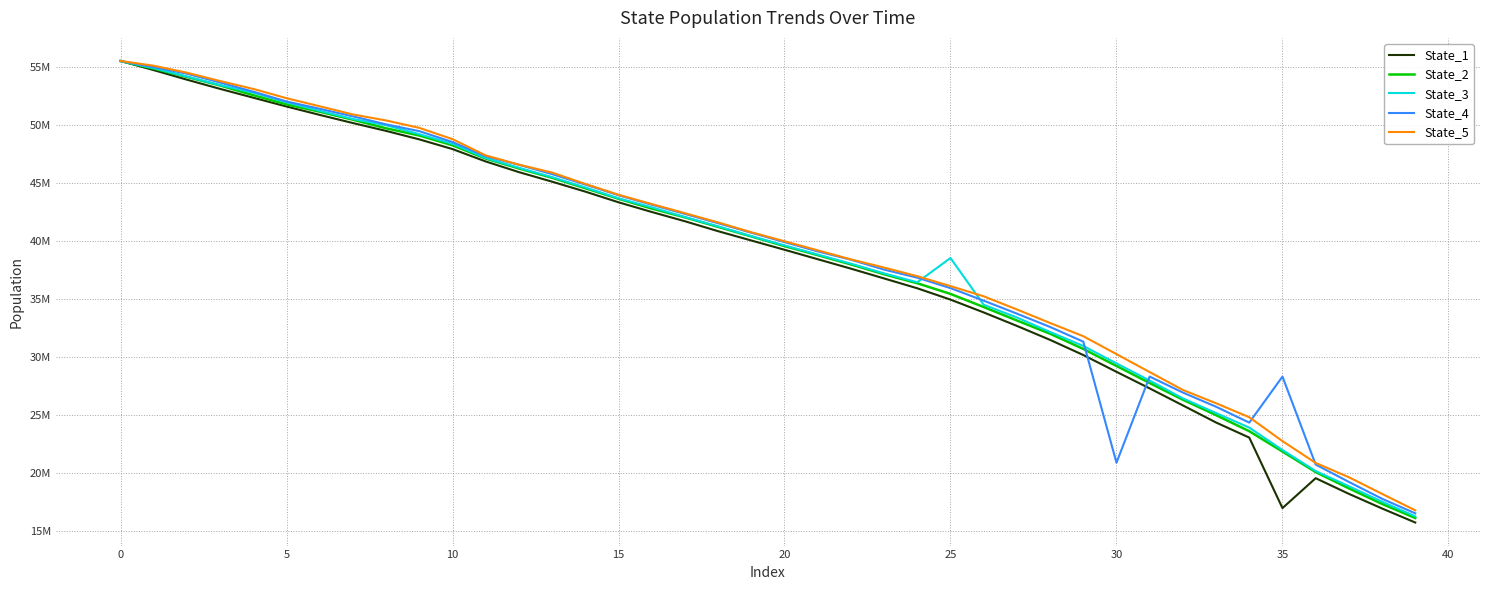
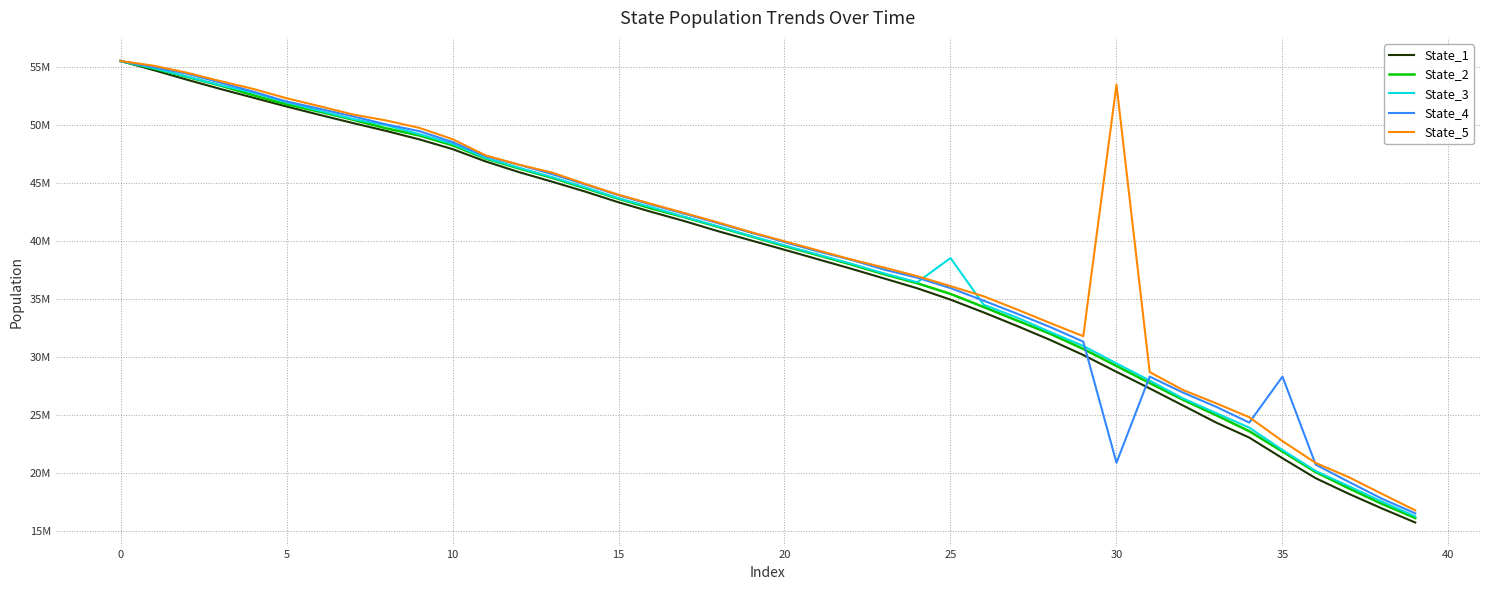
State_5, 30: 30300000 -> 53500000
State_1, 35: 17000000 -> 21300000
